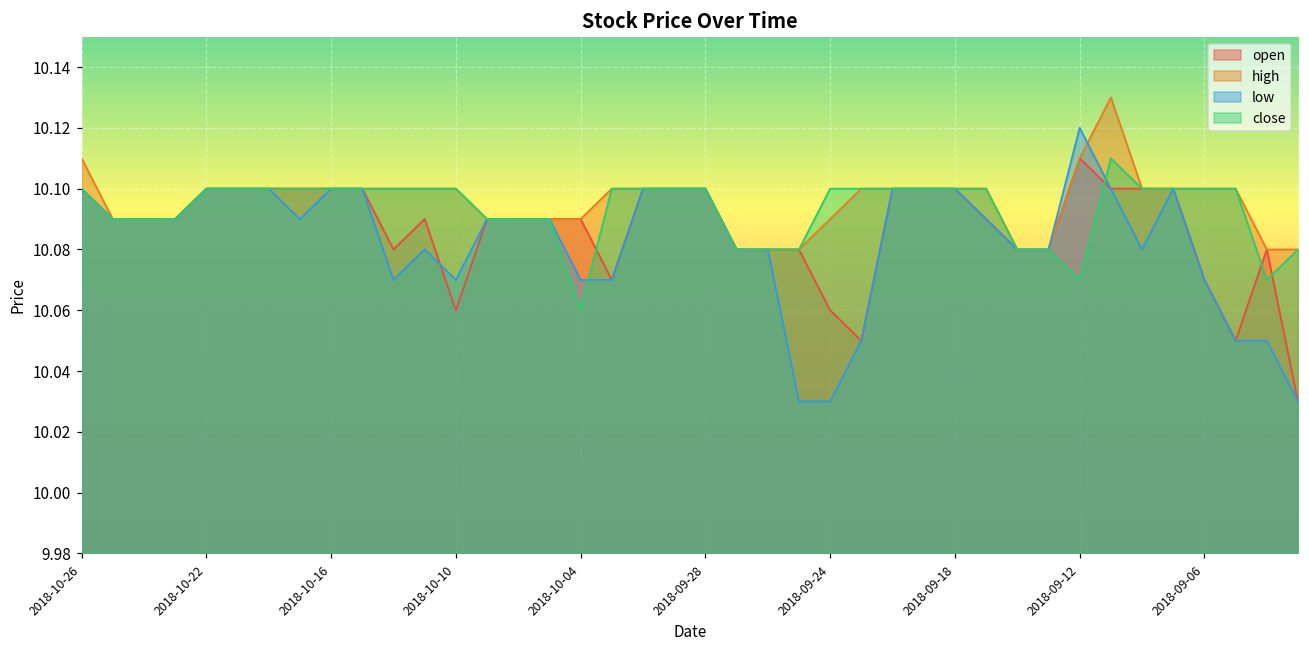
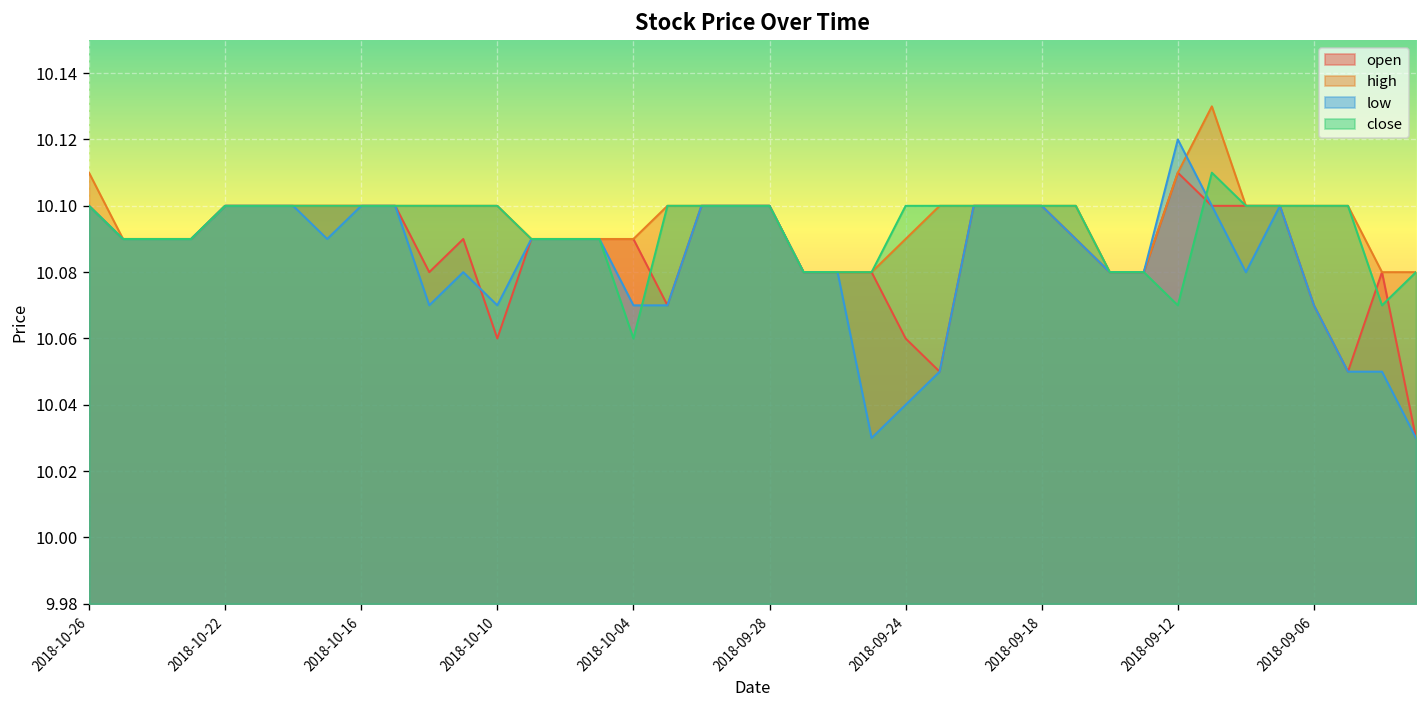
low, 2018-09-24: 10.03 -> 10.04
